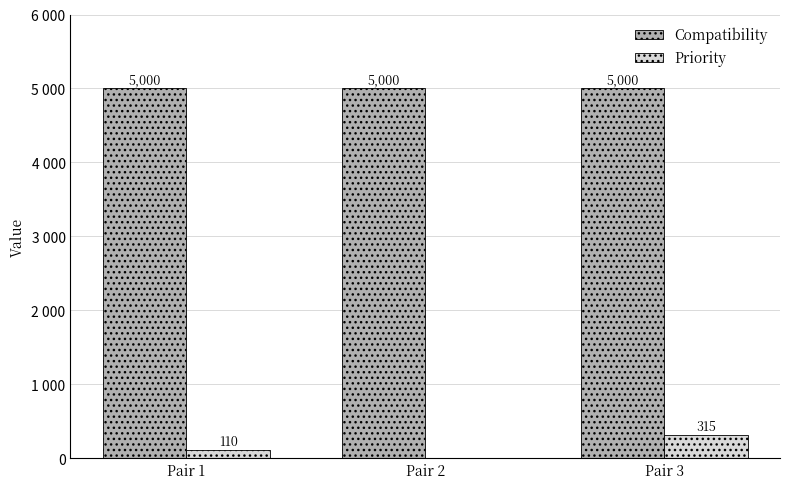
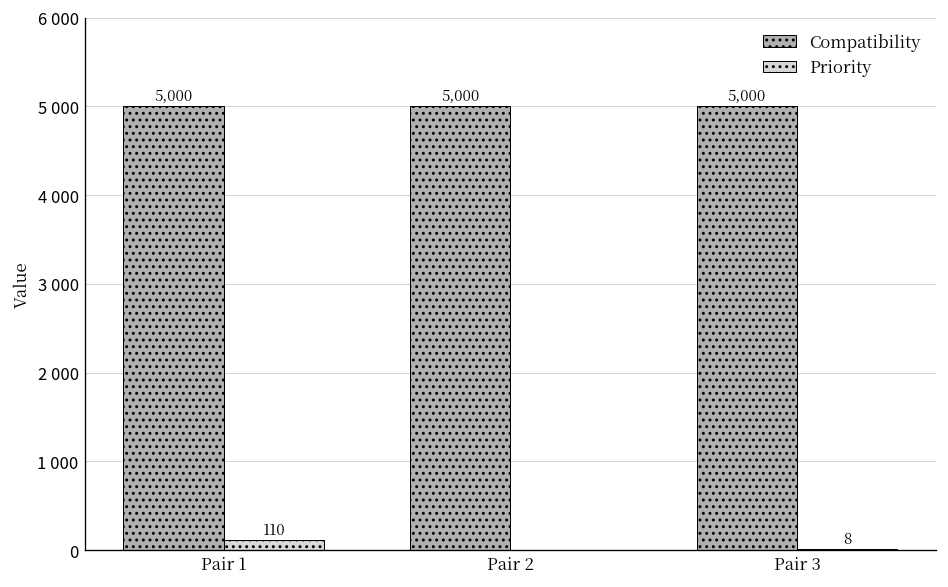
Priority, Pair 3: 315 -> 8
